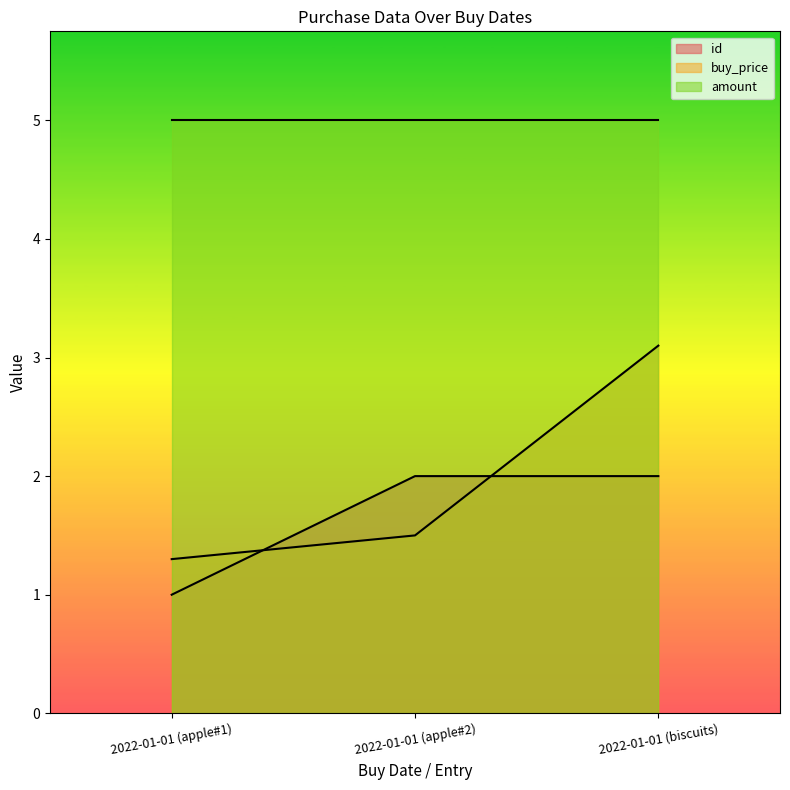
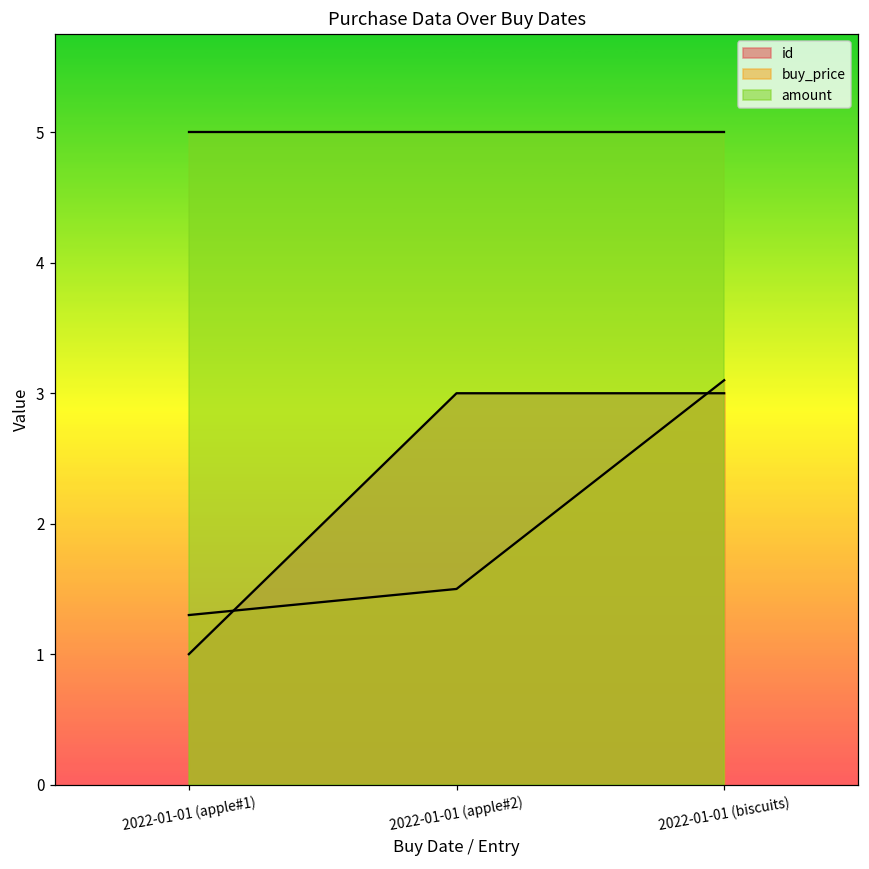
id, 2022-01-01 (apple#2): 2 -> 3
id, 2022-01-01 (biscuits): 2 -> 3
